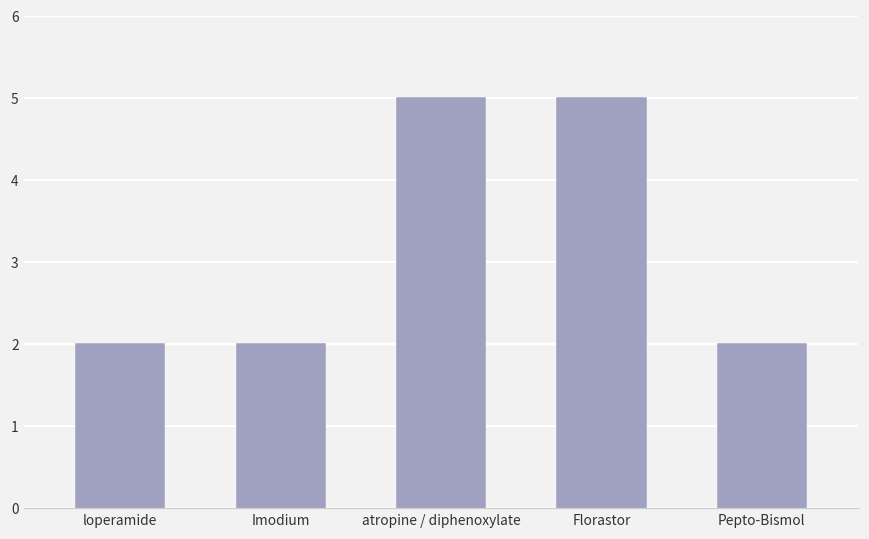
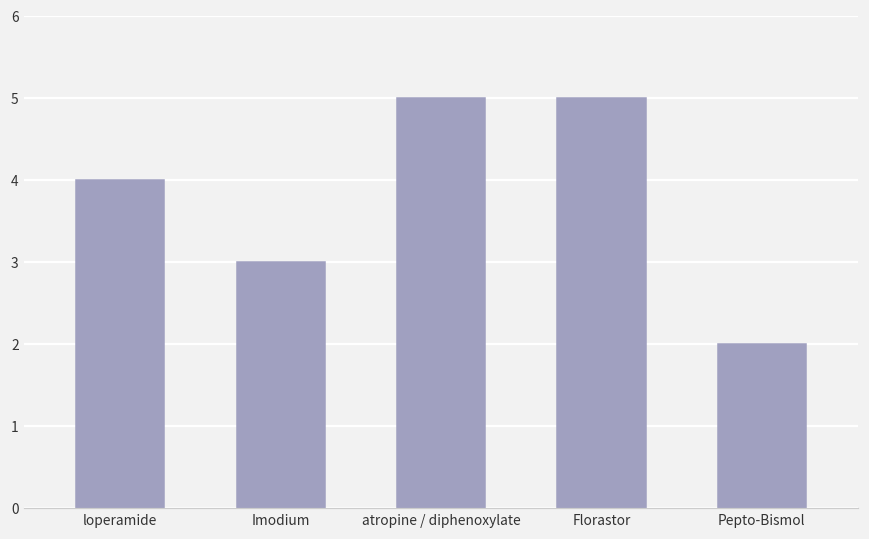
loperamide: 2 -> 4
Imodium: 2 -> 3
